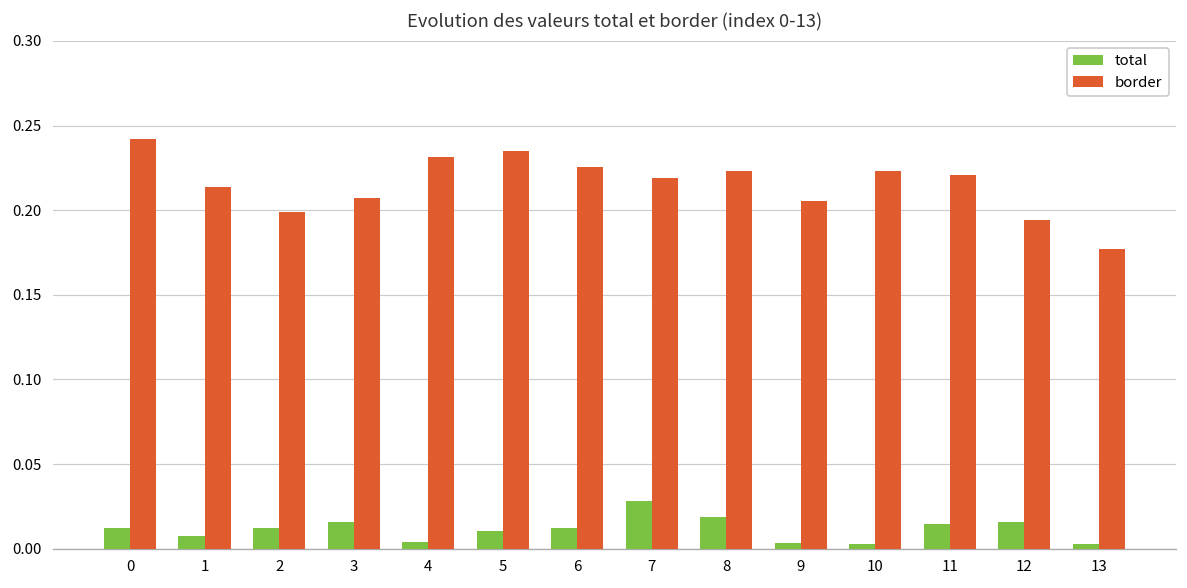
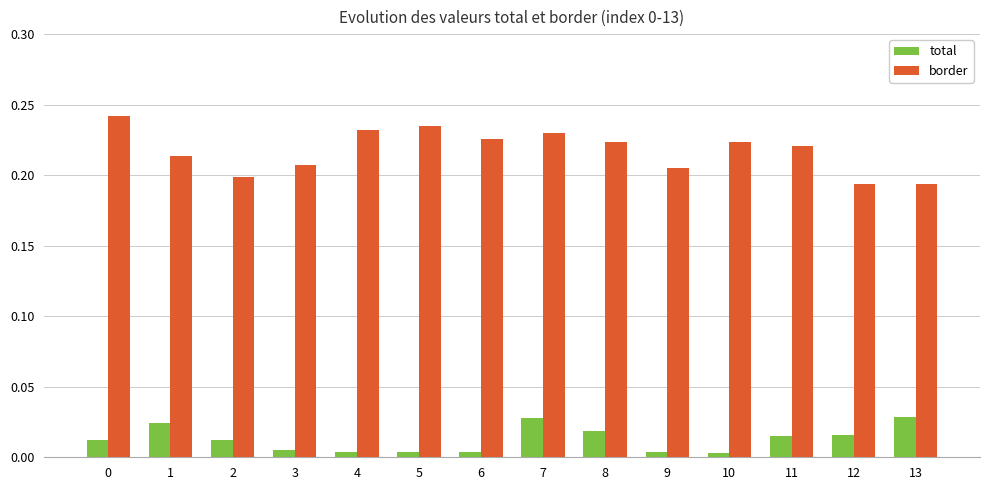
total, 1: 0.008 -> 0.024
total, 3: 0.016 -> 0.005
total, 5: 0.010 -> 0.004
total, 6: 0.012 -> 0.004
border, 7: 0.219 -> 0.230
total, 13: 0.003 -> 0.028
border, 13: 0.177 -> 0.193
